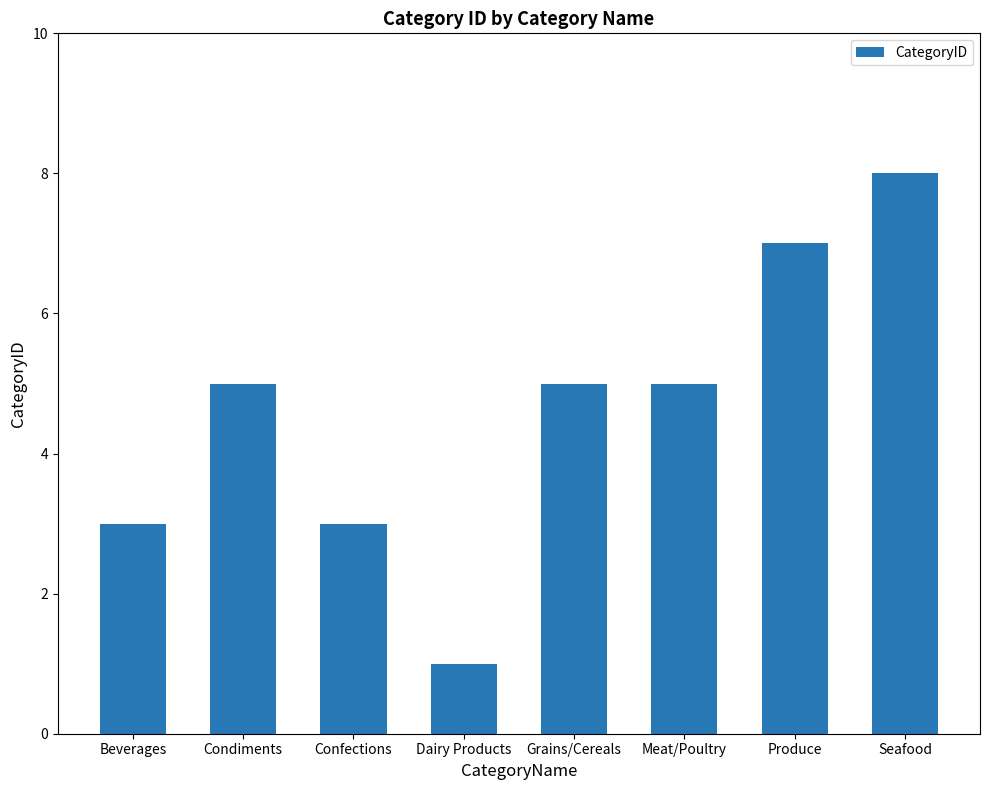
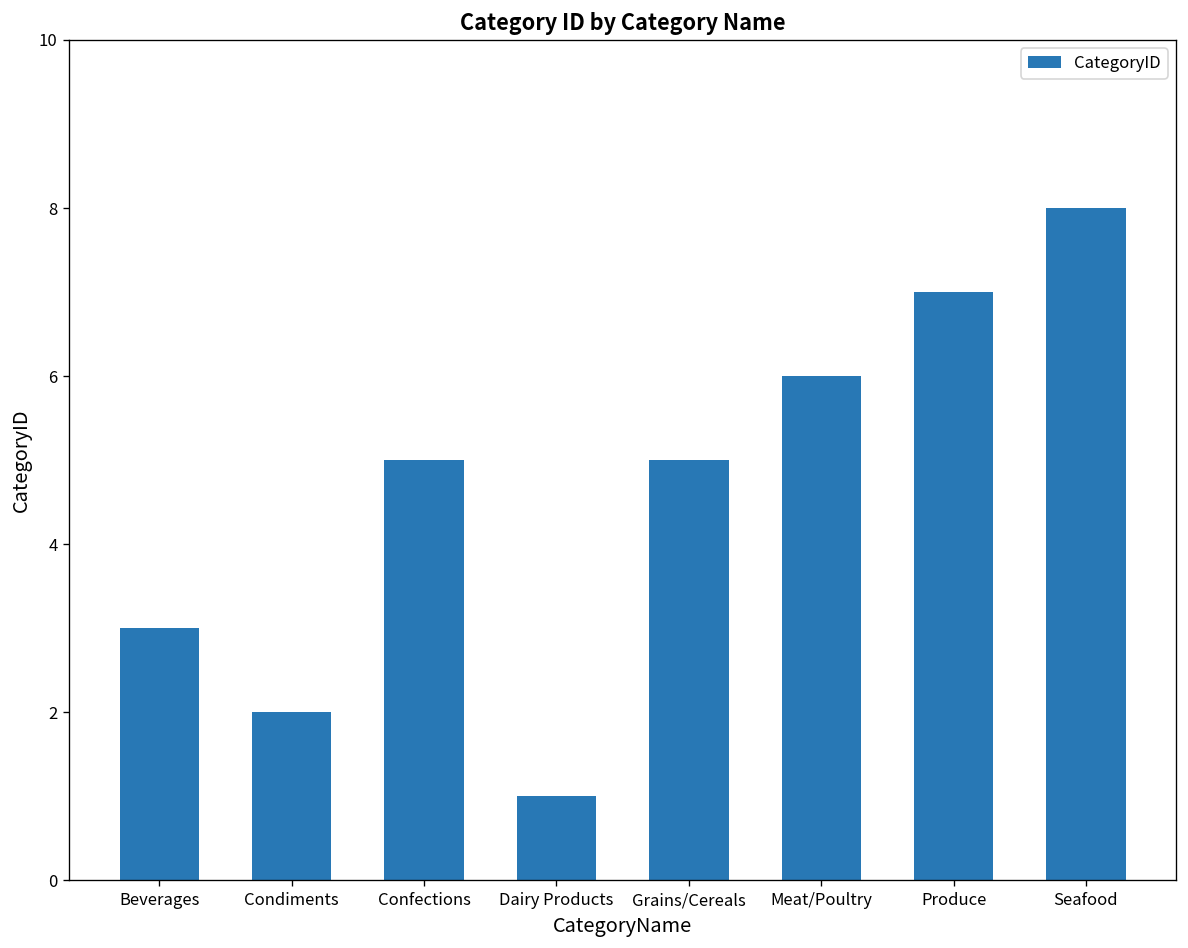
Condiments: 5 -> 2
Confections: 3 -> 5
Meat/Poultry: 5 -> 6
